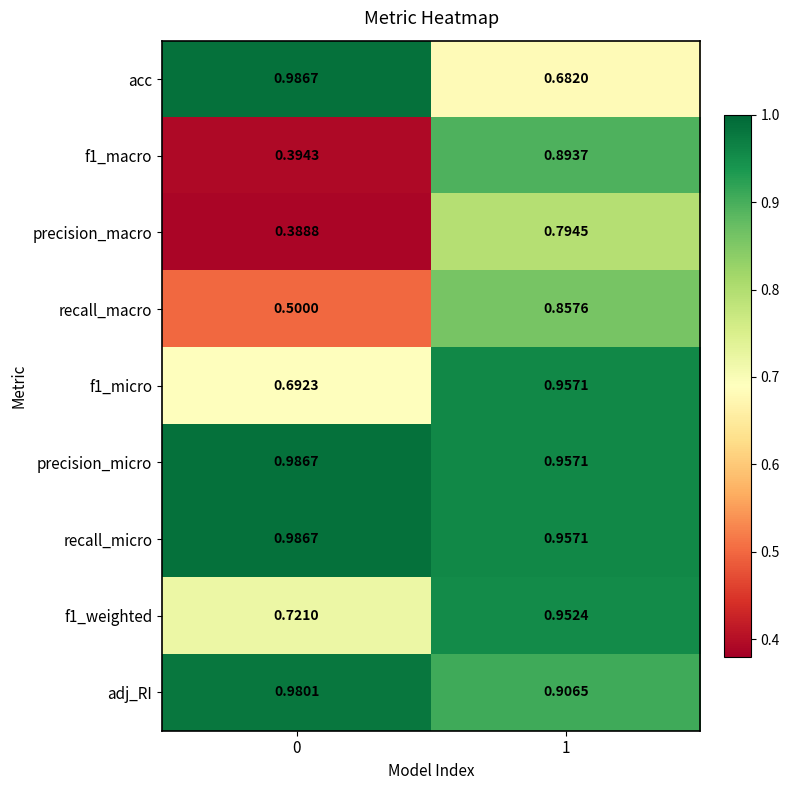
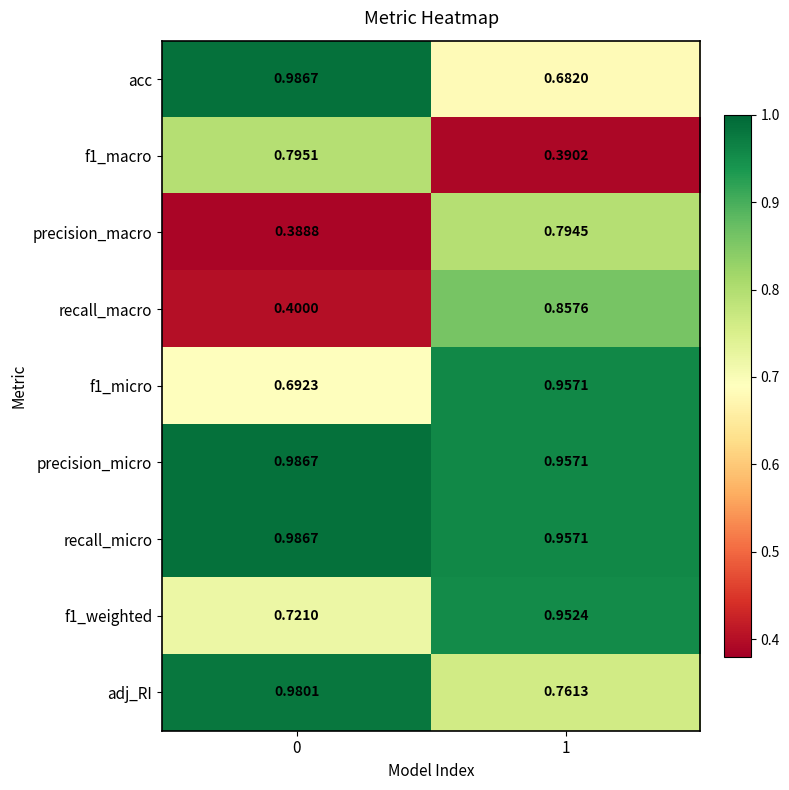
f1_macro, 0: 0.3943 -> 0.7951
f1_macro, 1: 0.8937 -> 0.3902
recall_macro, 0: 0.5000 -> 0.4000
adj_RI, 1: 0.9065 -> 0.7613
